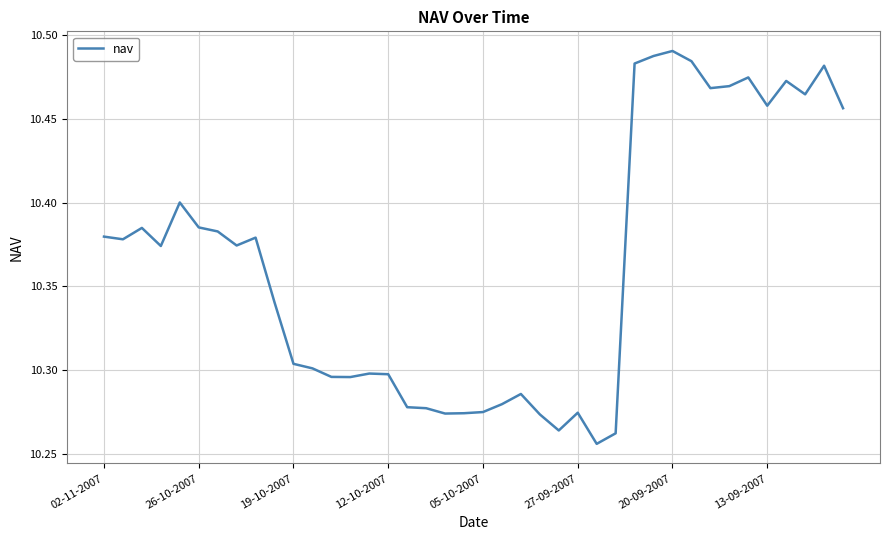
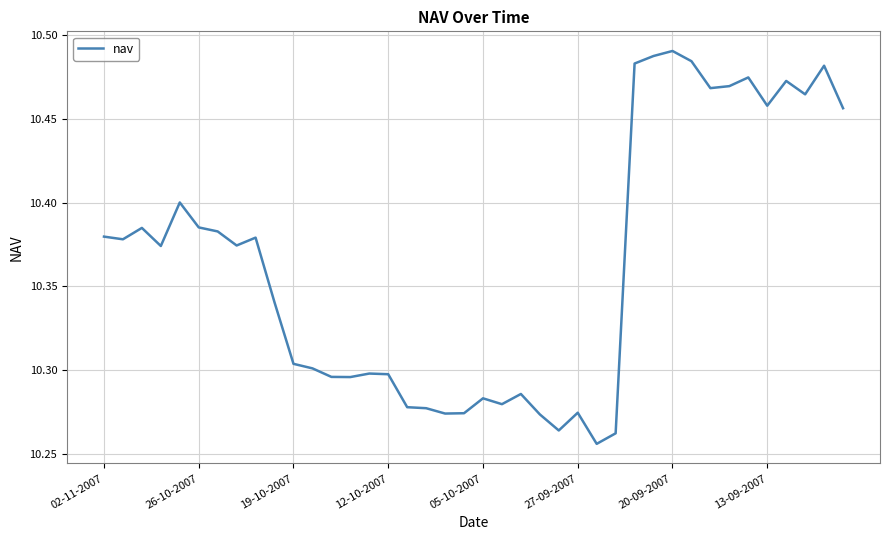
05-10-2007: 10.275 -> 10.283
